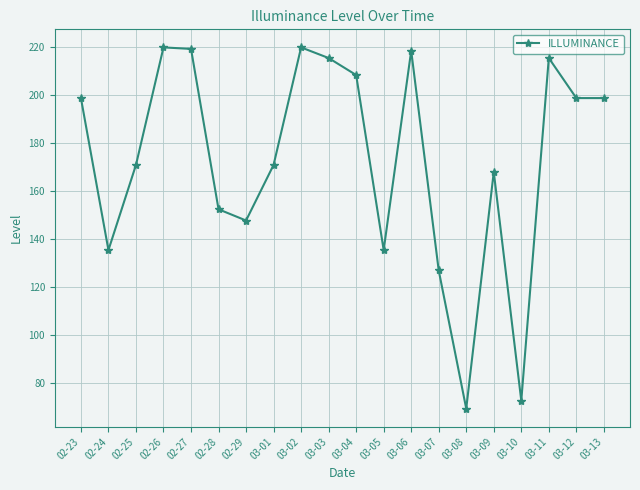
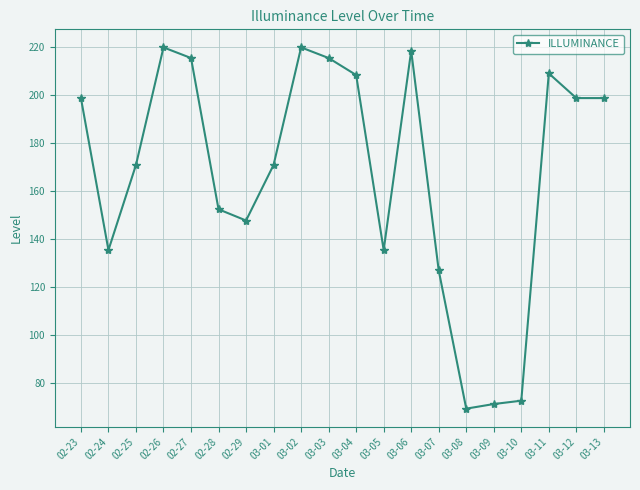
02-27: 219 -> 216
03-09: 168 -> 71
03-11: 216 -> 209
